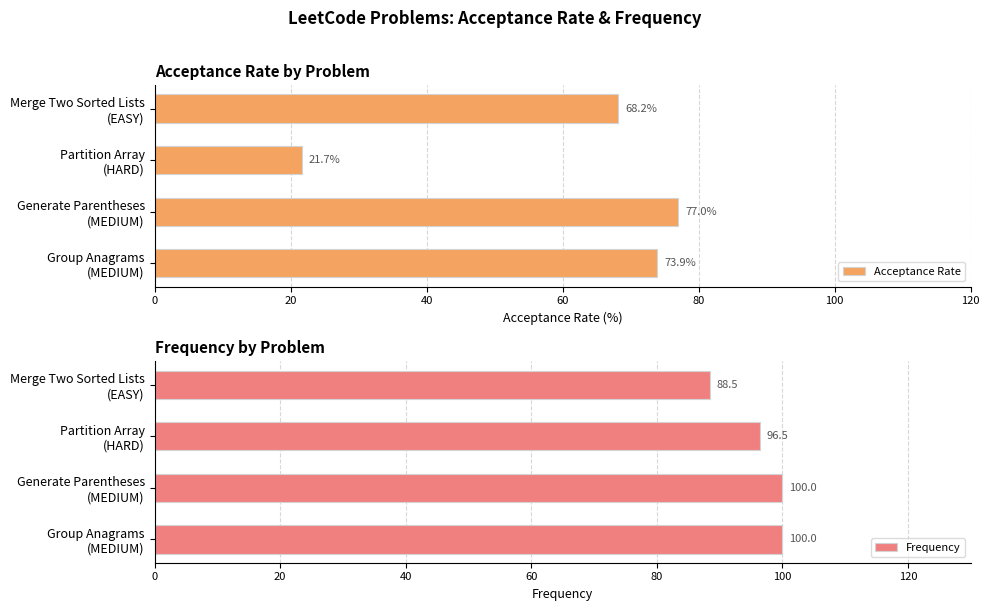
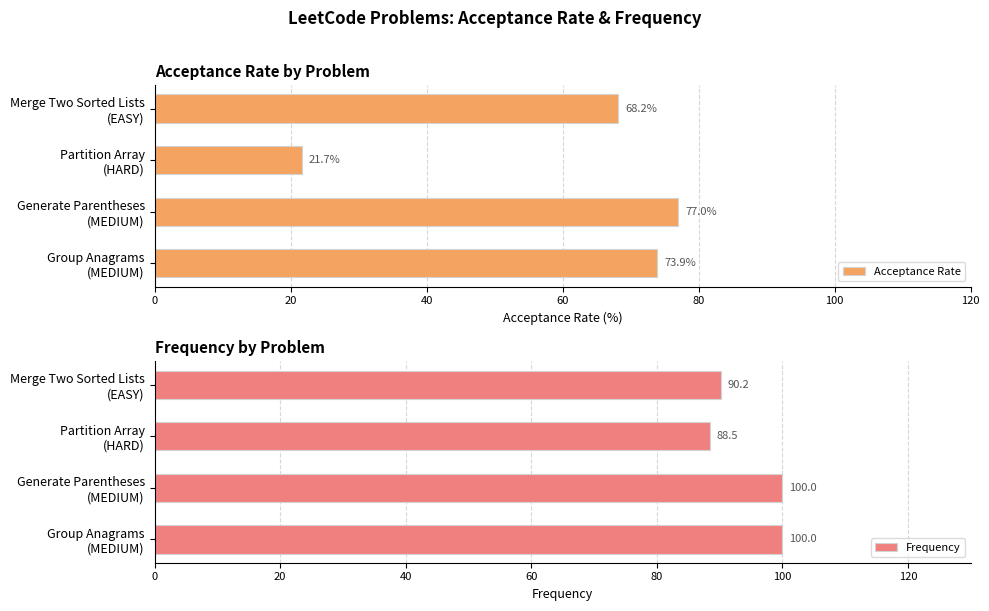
Frequency by Problem, Merge Two Sorted Lists (EASY): 88.5 -> 90.2
Frequency by Problem, Partition Array (HARD): 96.5 -> 88.5
